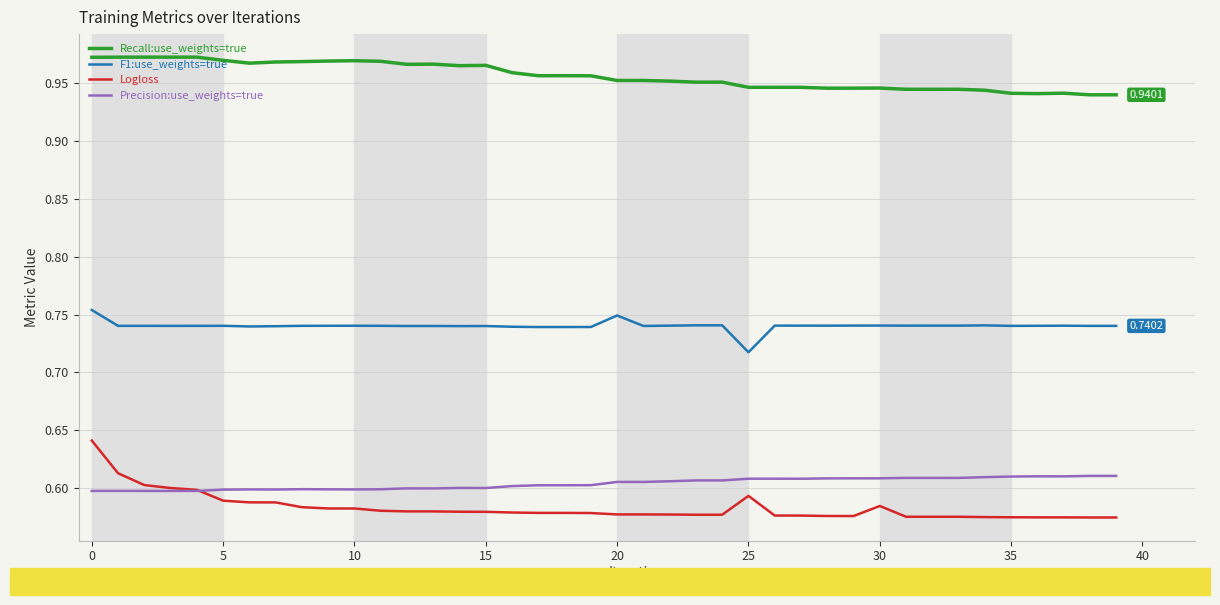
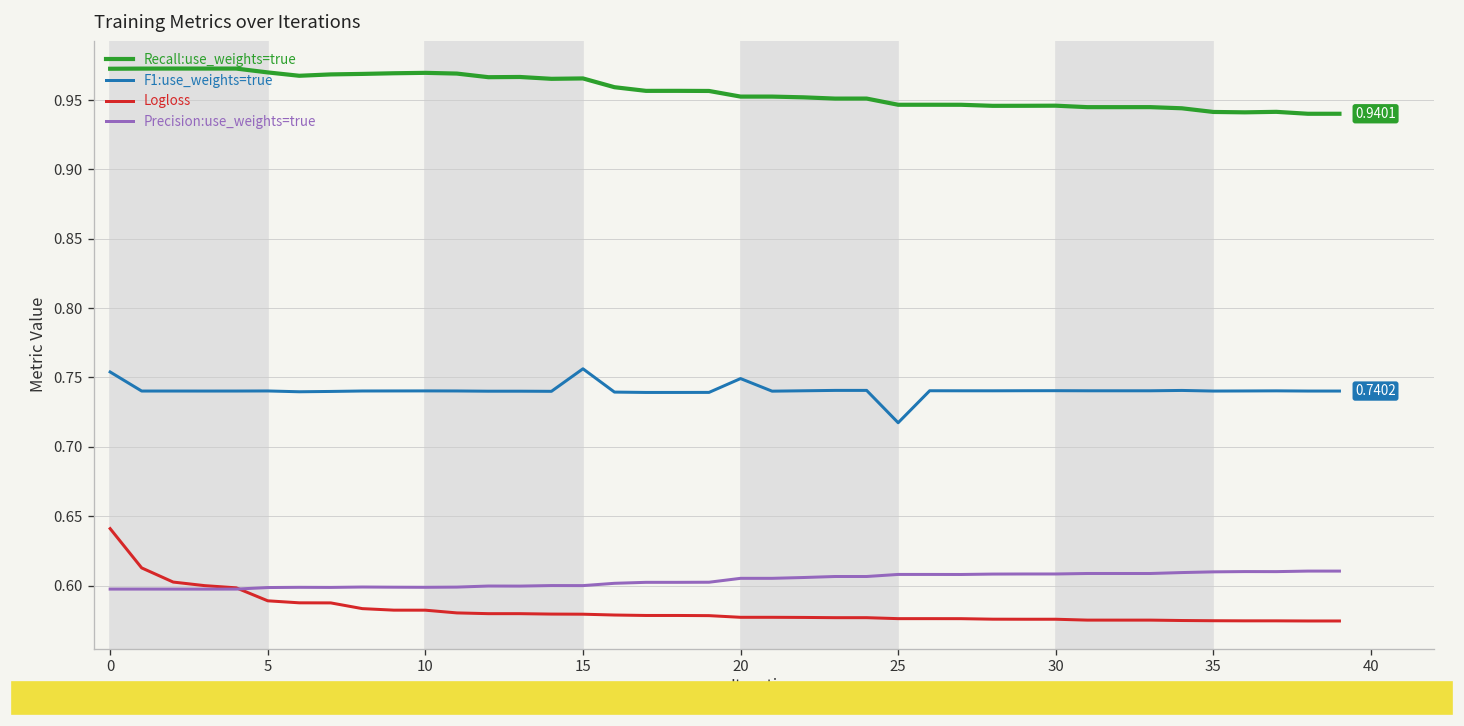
F1:use_weights=true, 15: 0.740 -> 0.756
Logloss, 25: 0.593 -> 0.576
Logloss, 30: 0.584 -> 0.576
